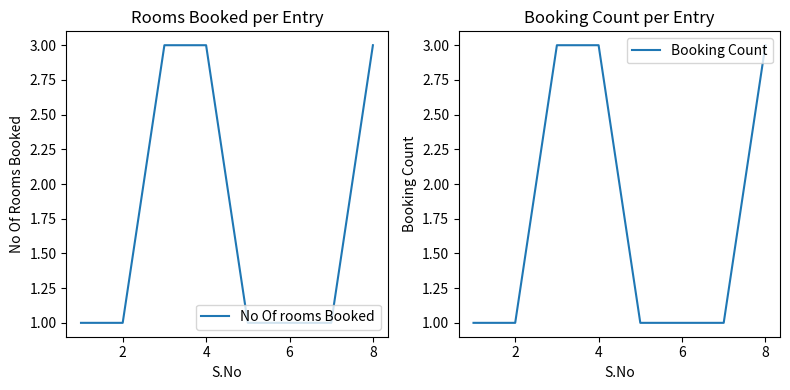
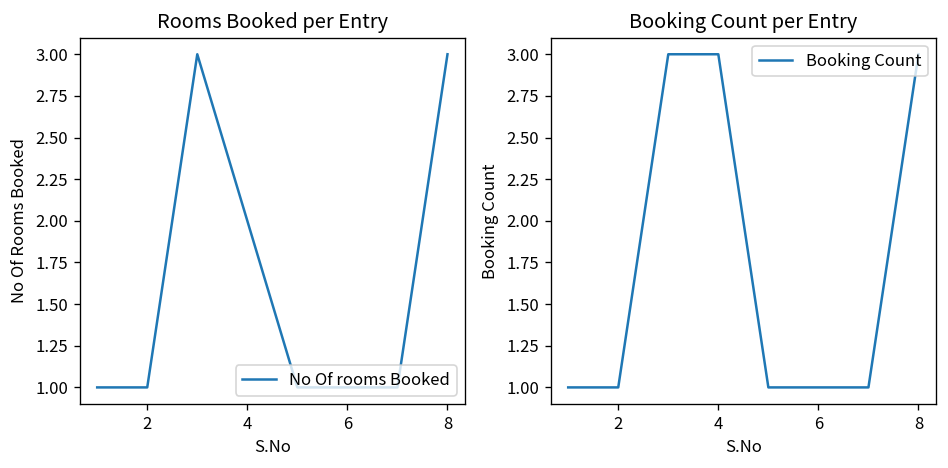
Rooms Booked per Entry, 4: 3 -> 2
